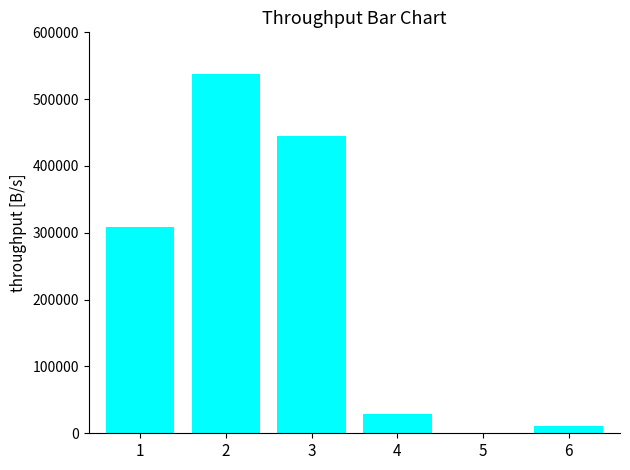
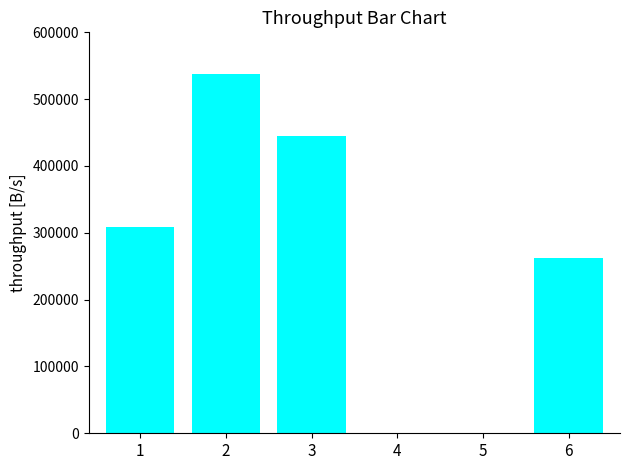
4: 30000 -> 0
6: 10000 -> 260000
